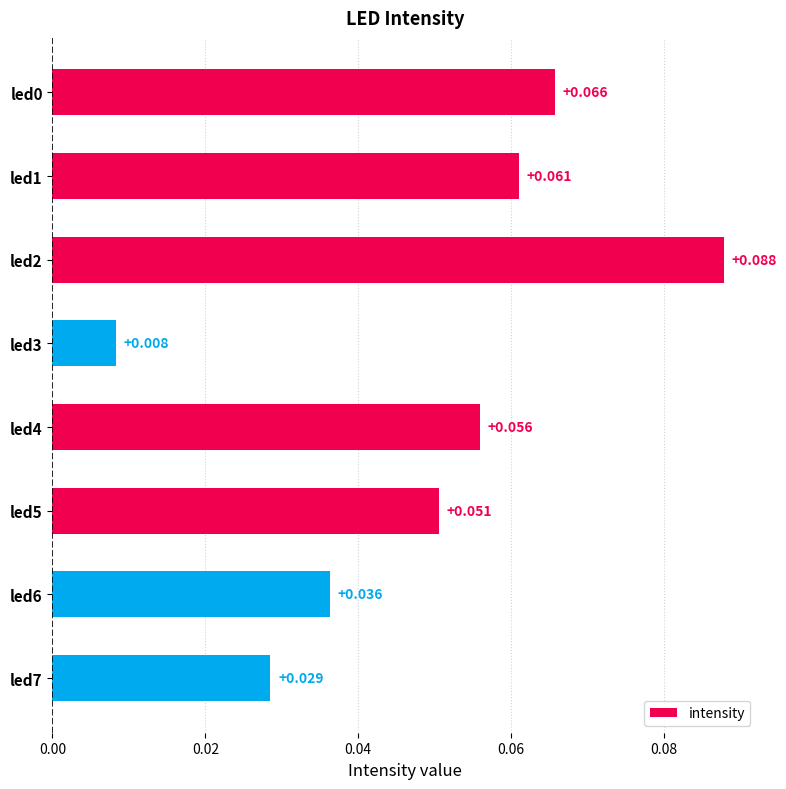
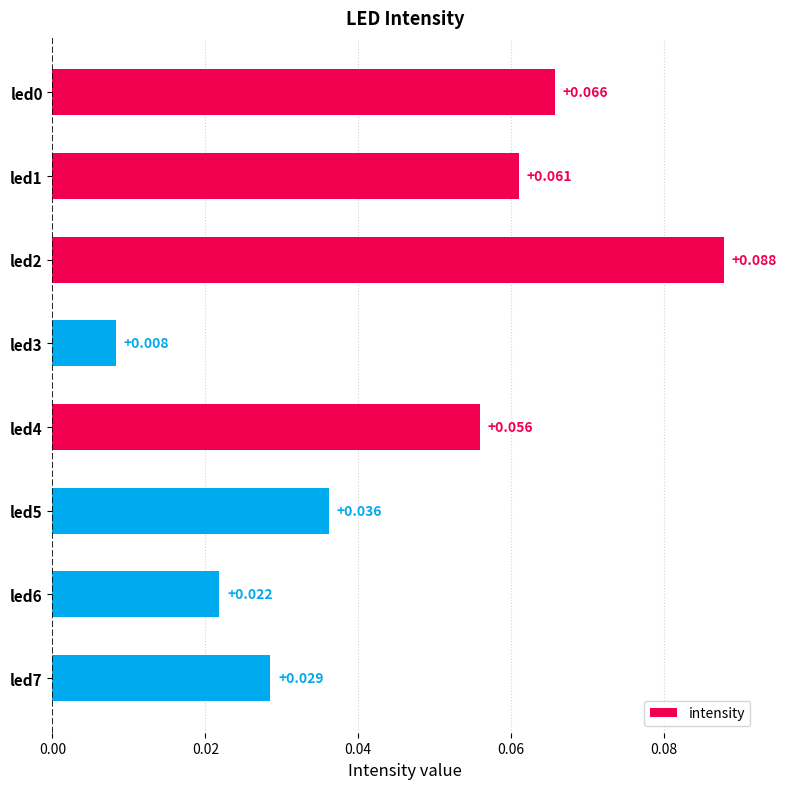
led5: +0.051 -> +0.036
led6: +0.036 -> +0.022
